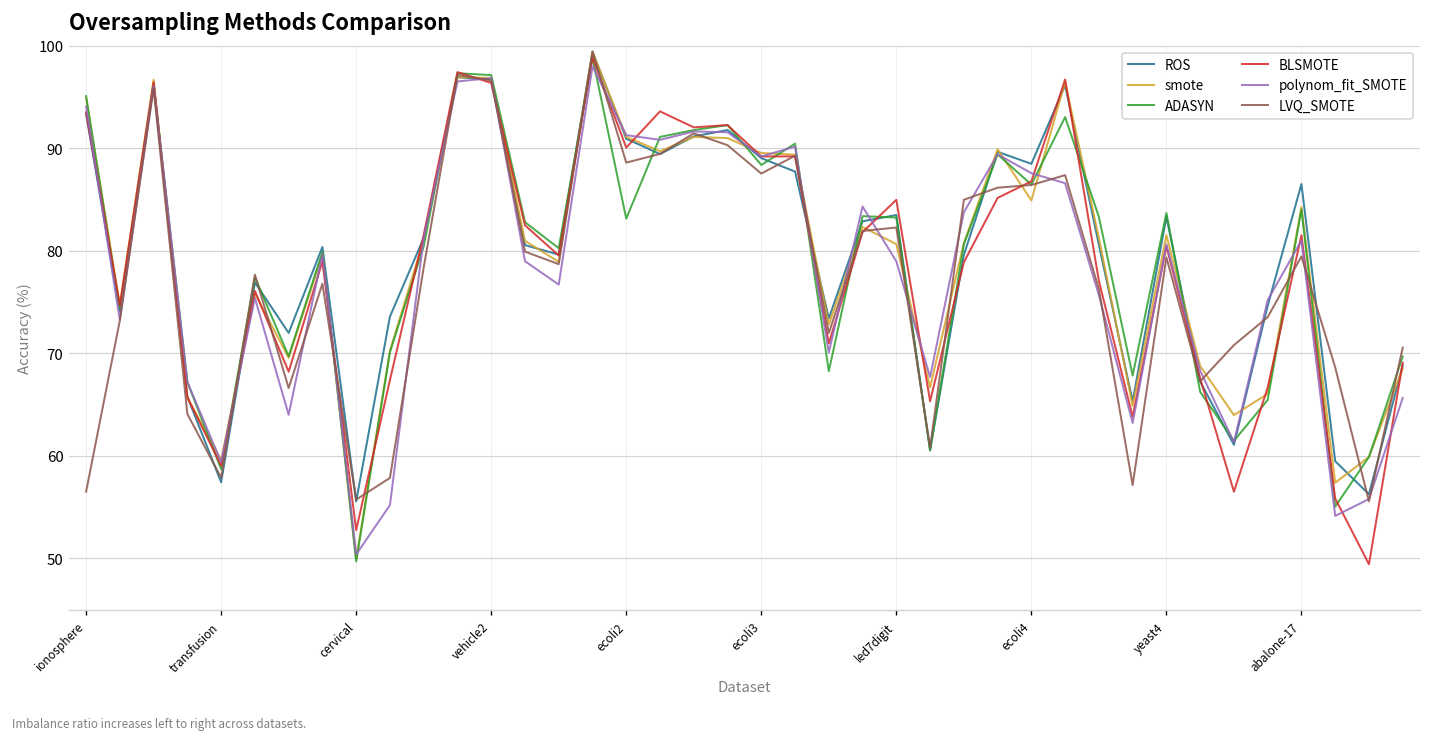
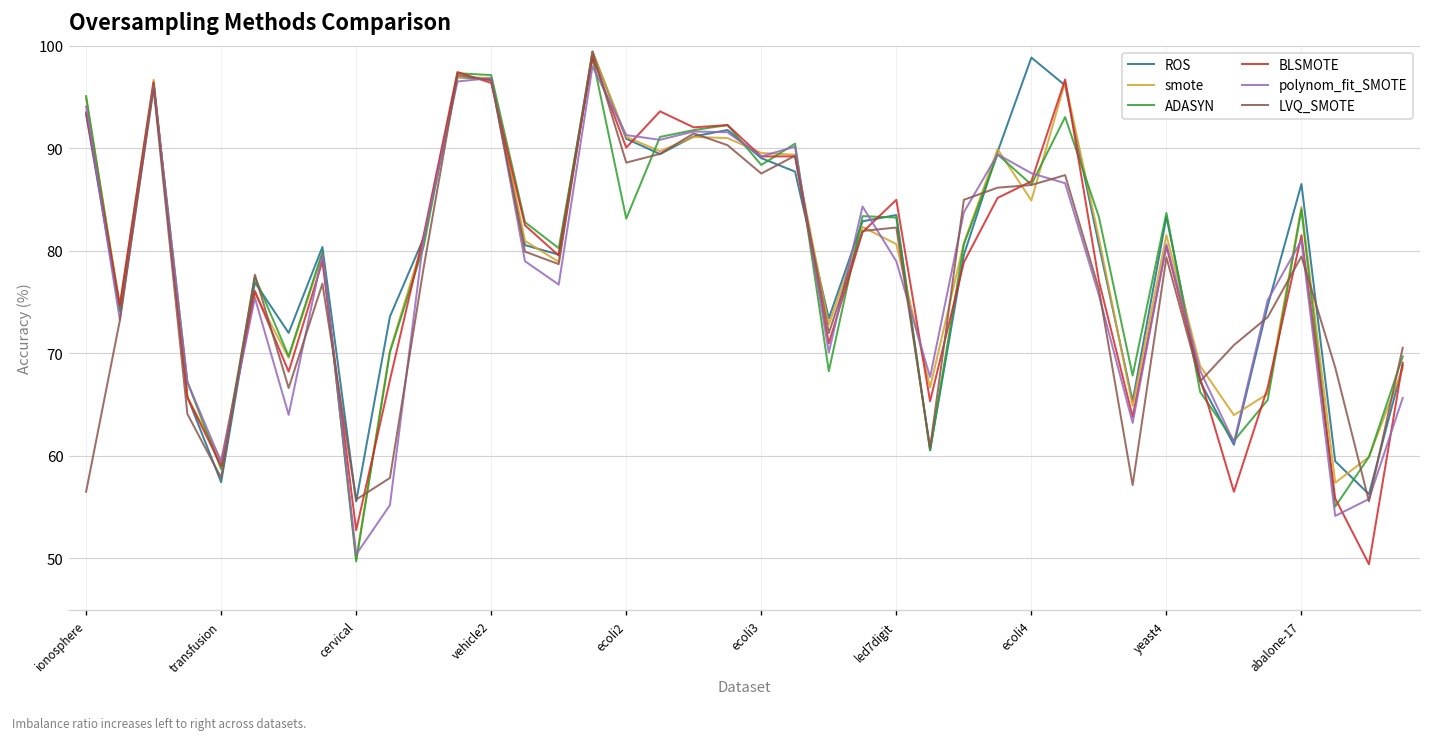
ROS, ecoli4: 88 -> 99
